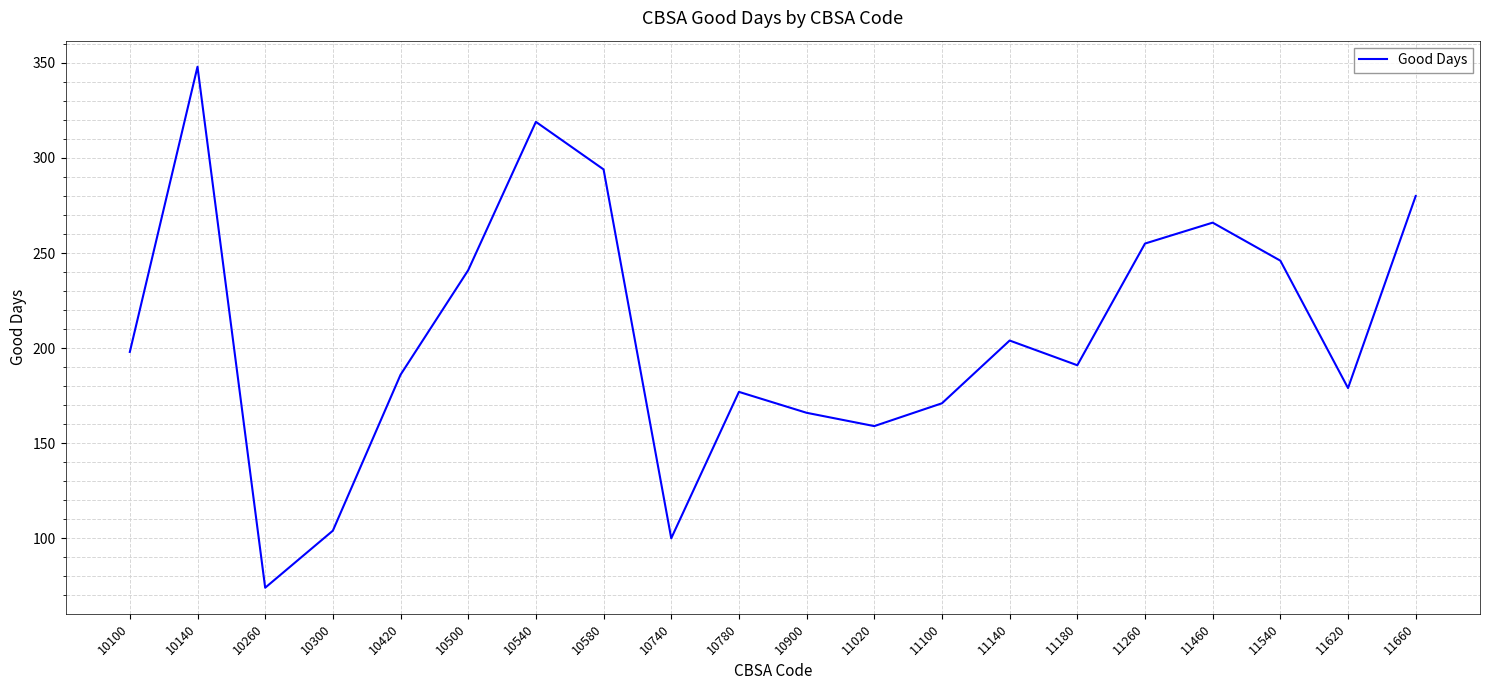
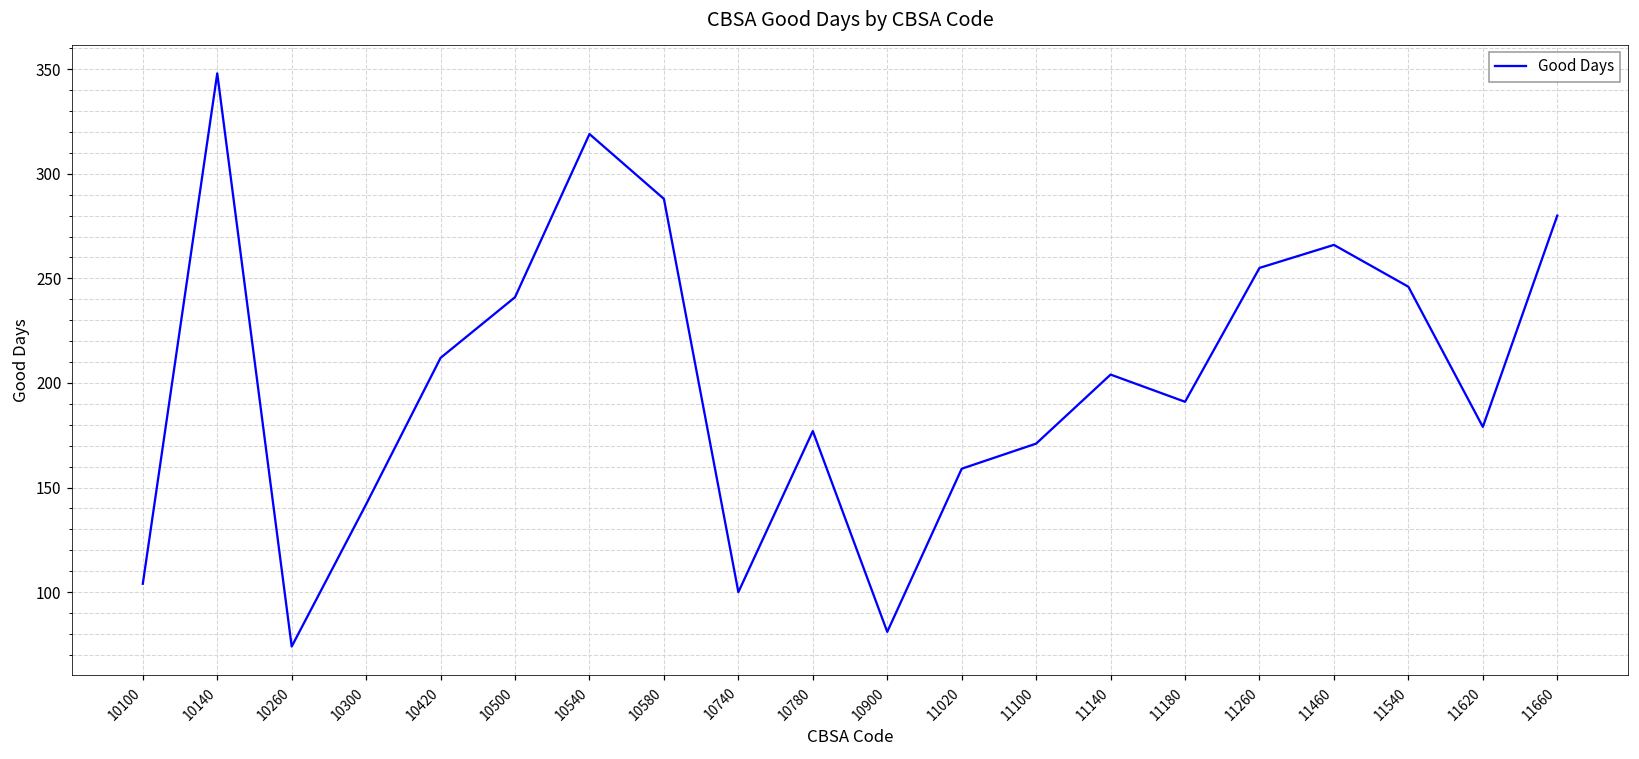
10100: 198 -> 104
10300: 104 -> 142
10420: 186 -> 212
10580: 294 -> 288
10900: 166 -> 81
